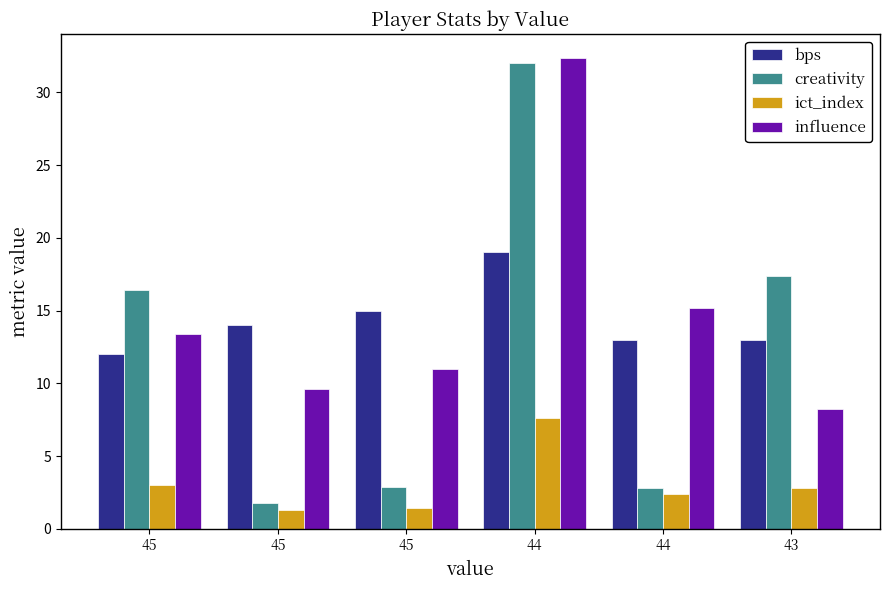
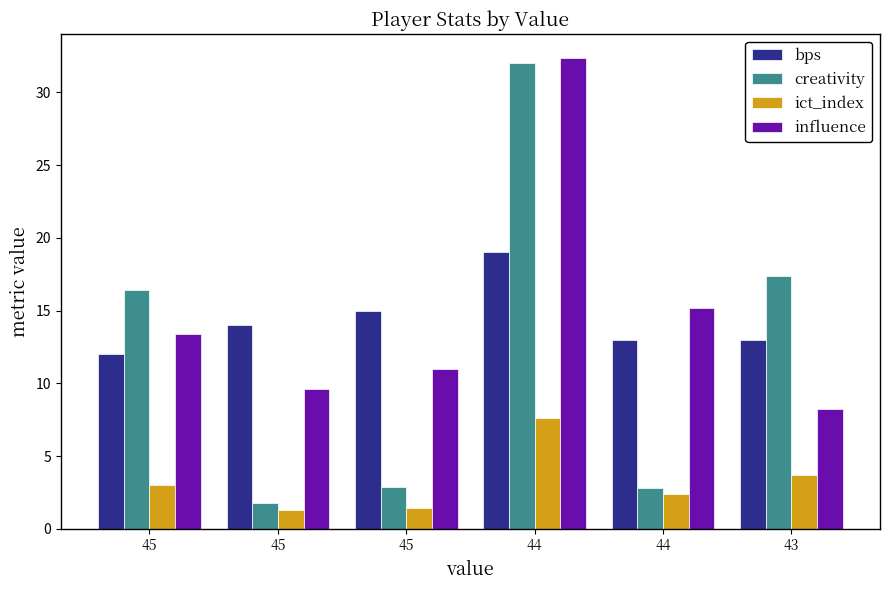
ict_index, 43: 2.8 -> 3.7
